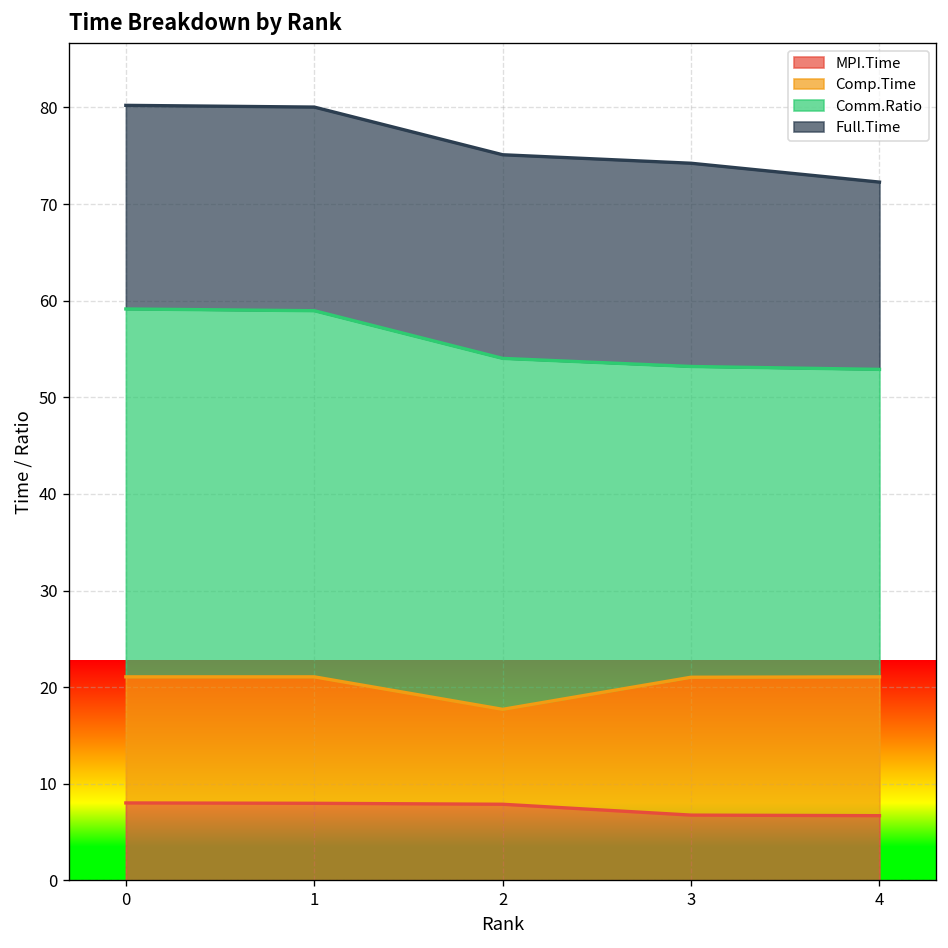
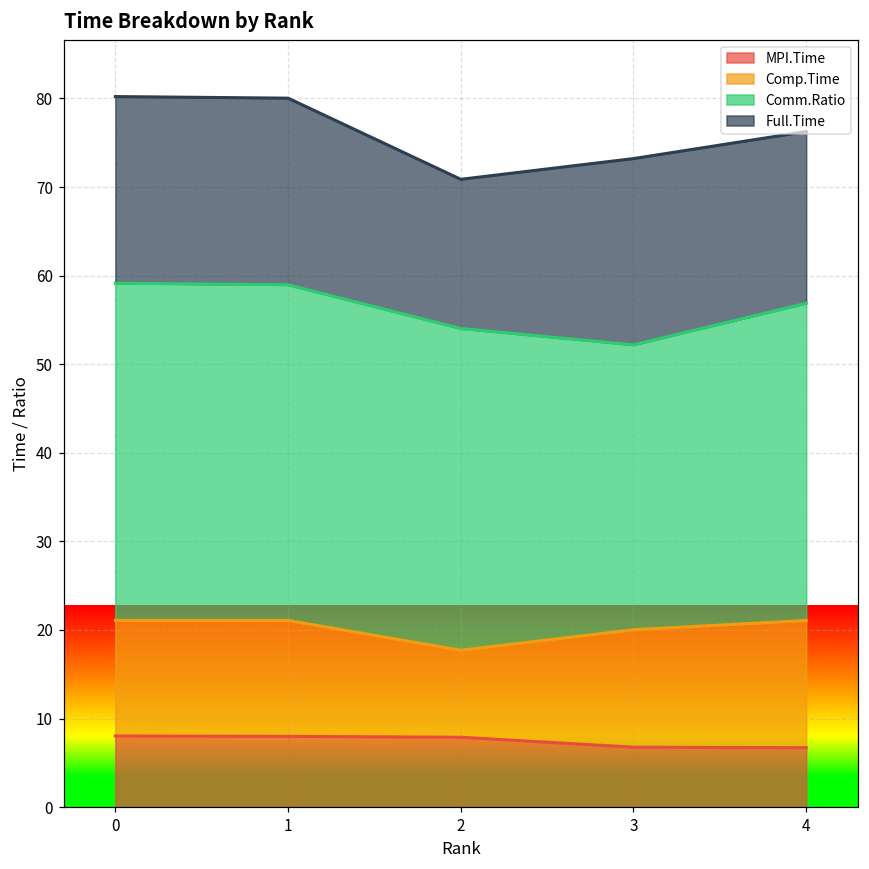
Full.Time, 2: 21 -> 17
Comp.Time, 3: 14 -> 13
Comm.Ratio, 4: 32 -> 36
